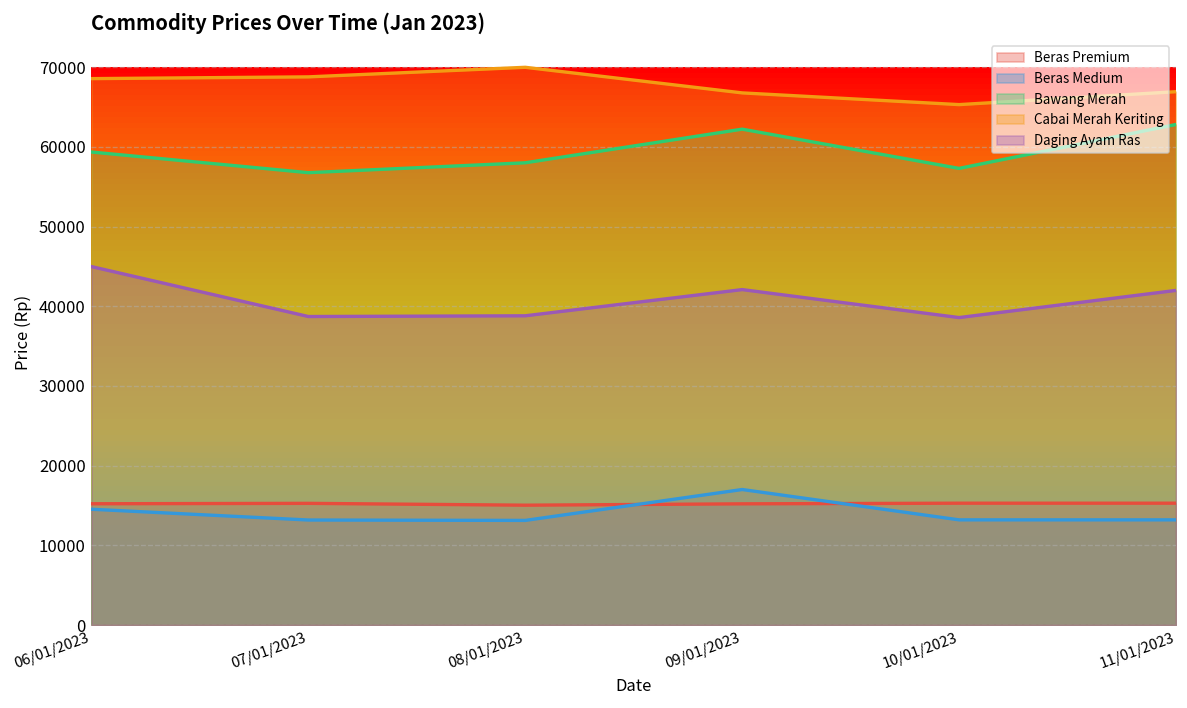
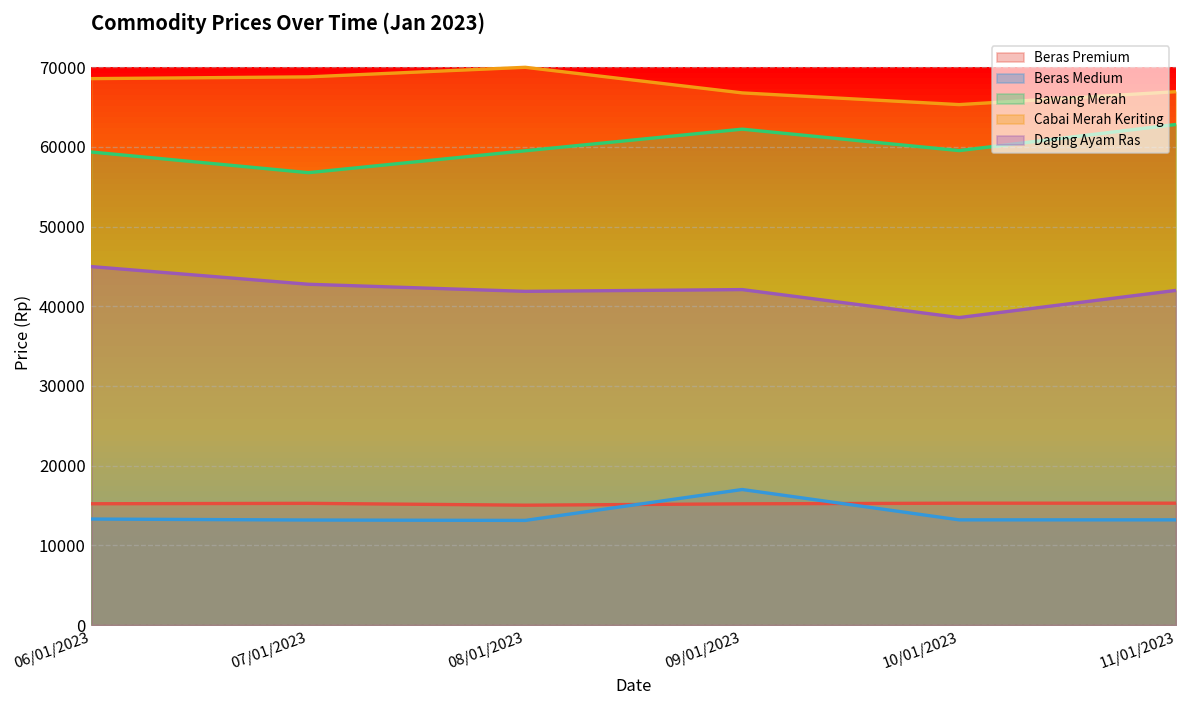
Beras Medium, 06/01/2023: 15000 -> 13000
Daging Ayam Ras, 07/01/2023: 39000 -> 43000
Bawang Merah, 08/01/2023: 58000 -> 60000
Daging Ayam Ras, 08/01/2023: 39000 -> 42000
Bawang Merah, 10/01/2023: 57000 -> 60000
